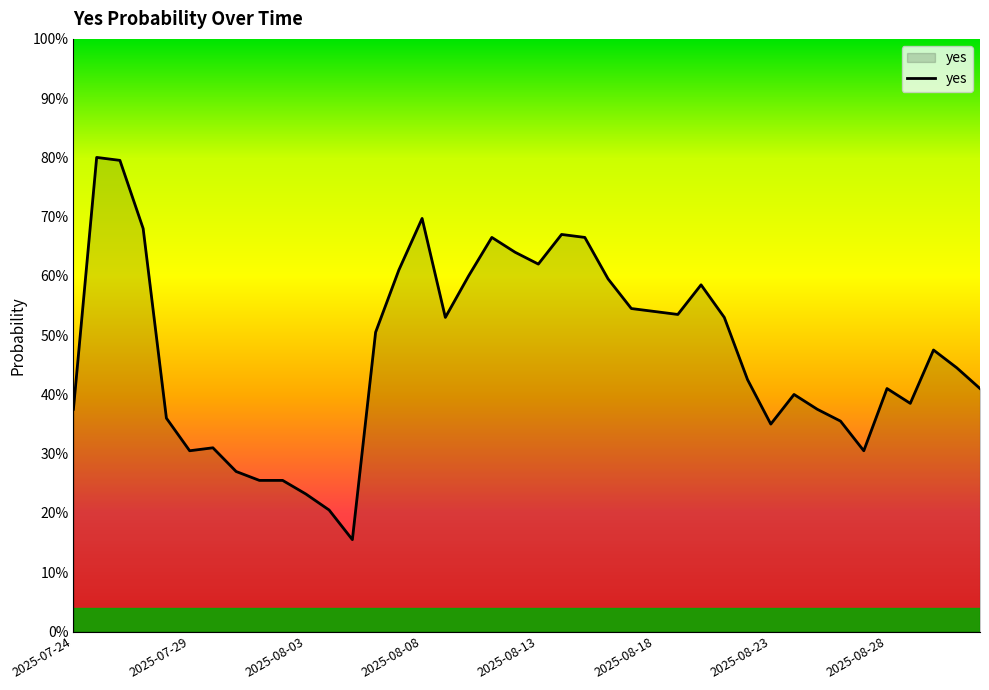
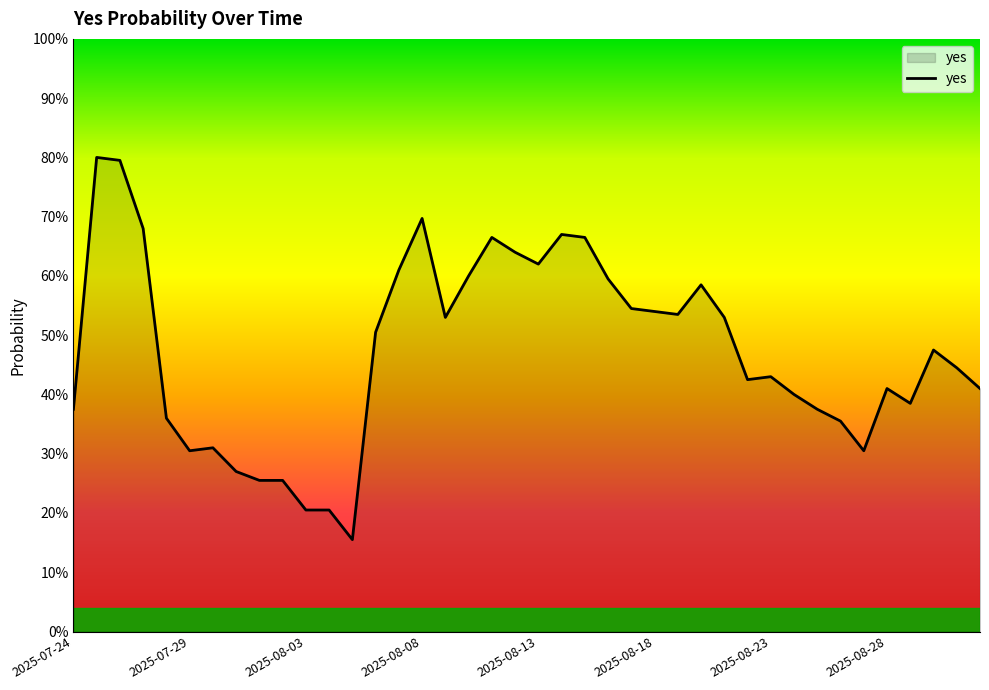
2025-08-03: 23% -> 21%
2025-08-23: 35% -> 43%
